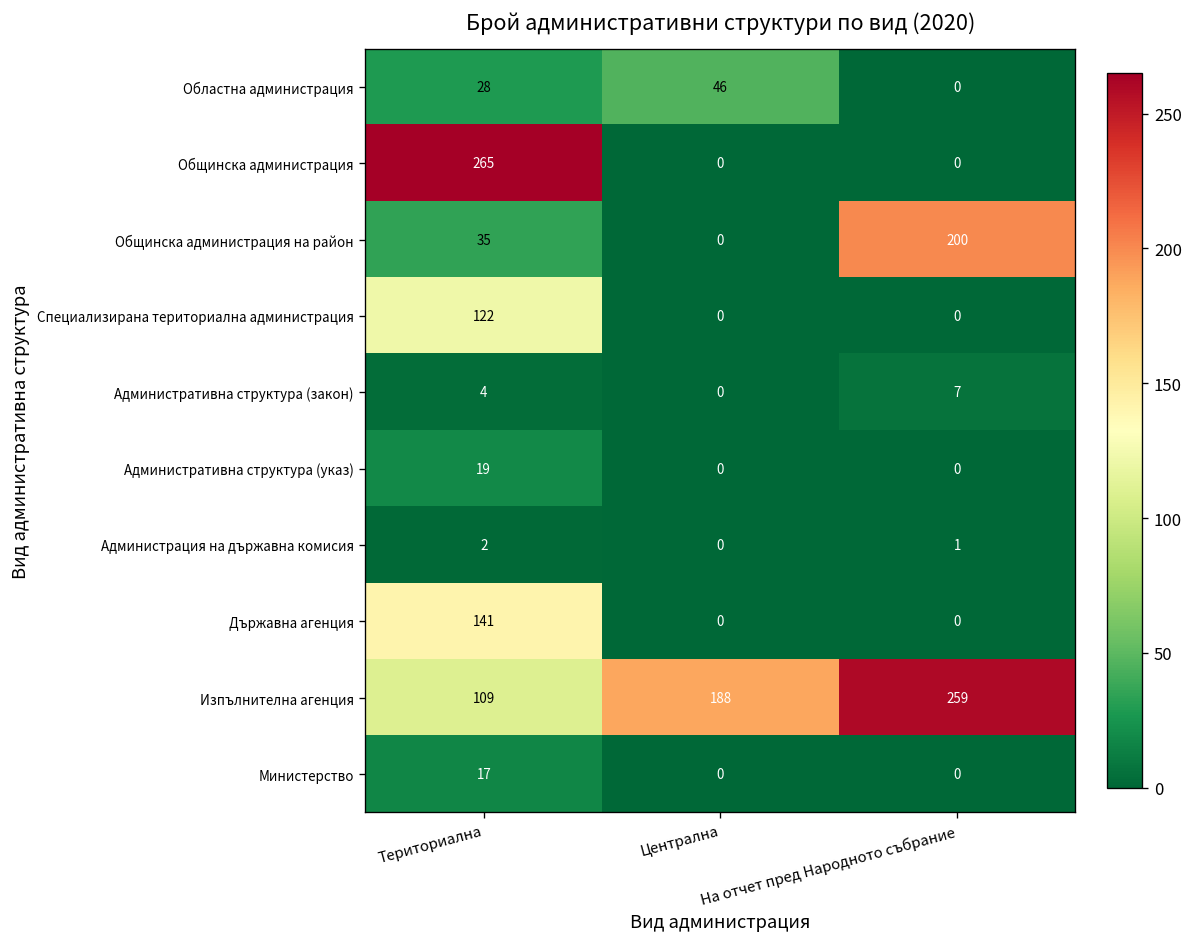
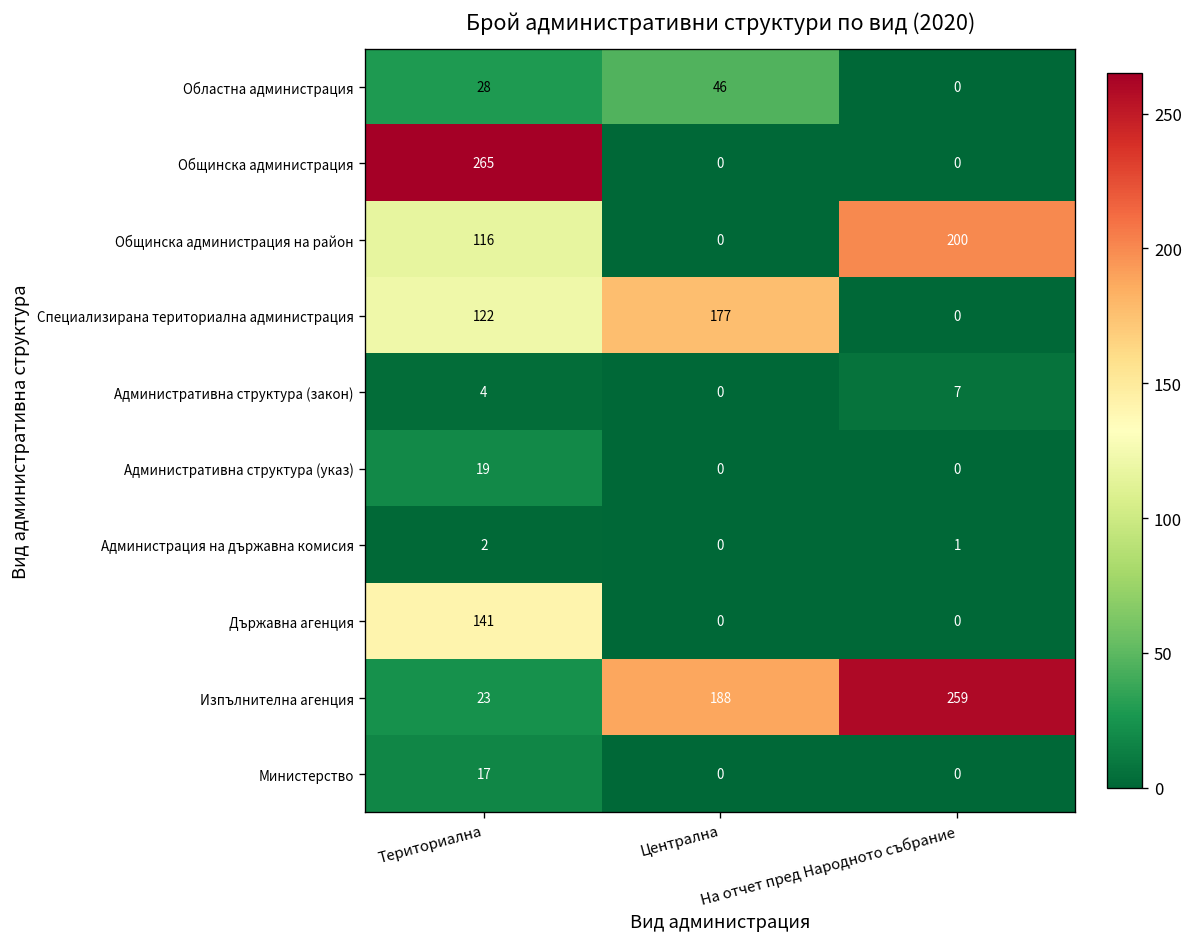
Общинска администрация на район, Териториална: 35 -> 116
Специализирана териториална администрация, Централна: 0 -> 177
Изпълнителна агенция, Териториална: 109 -> 23
